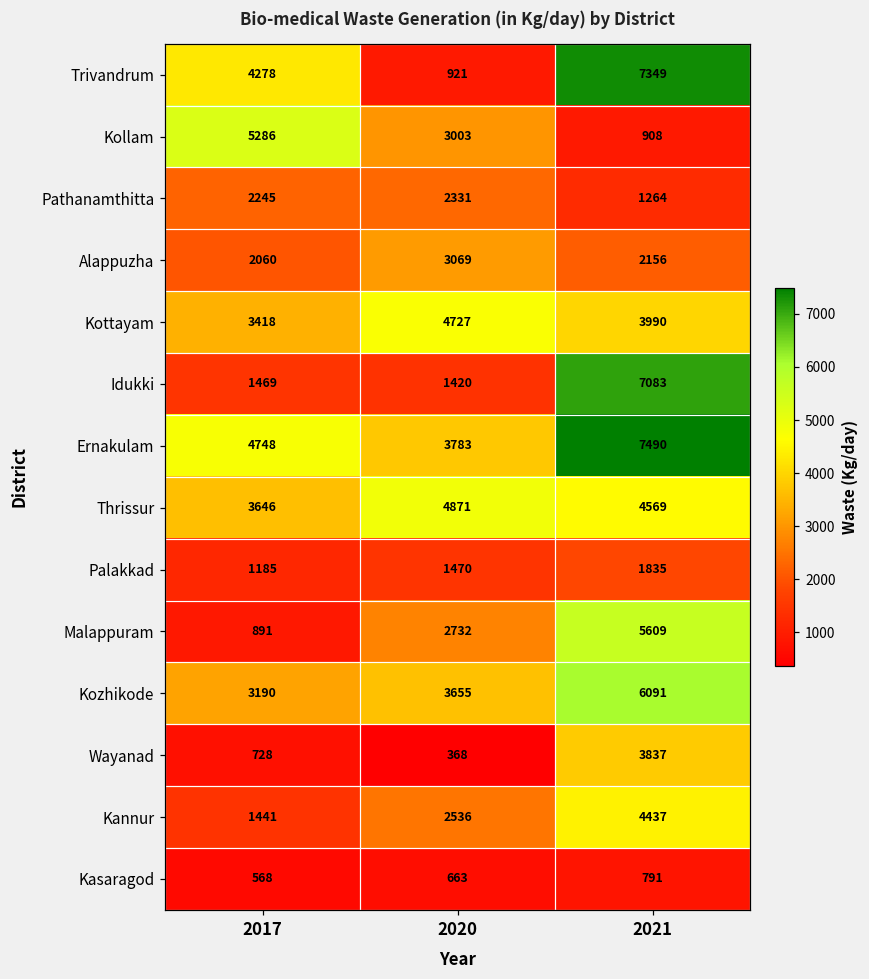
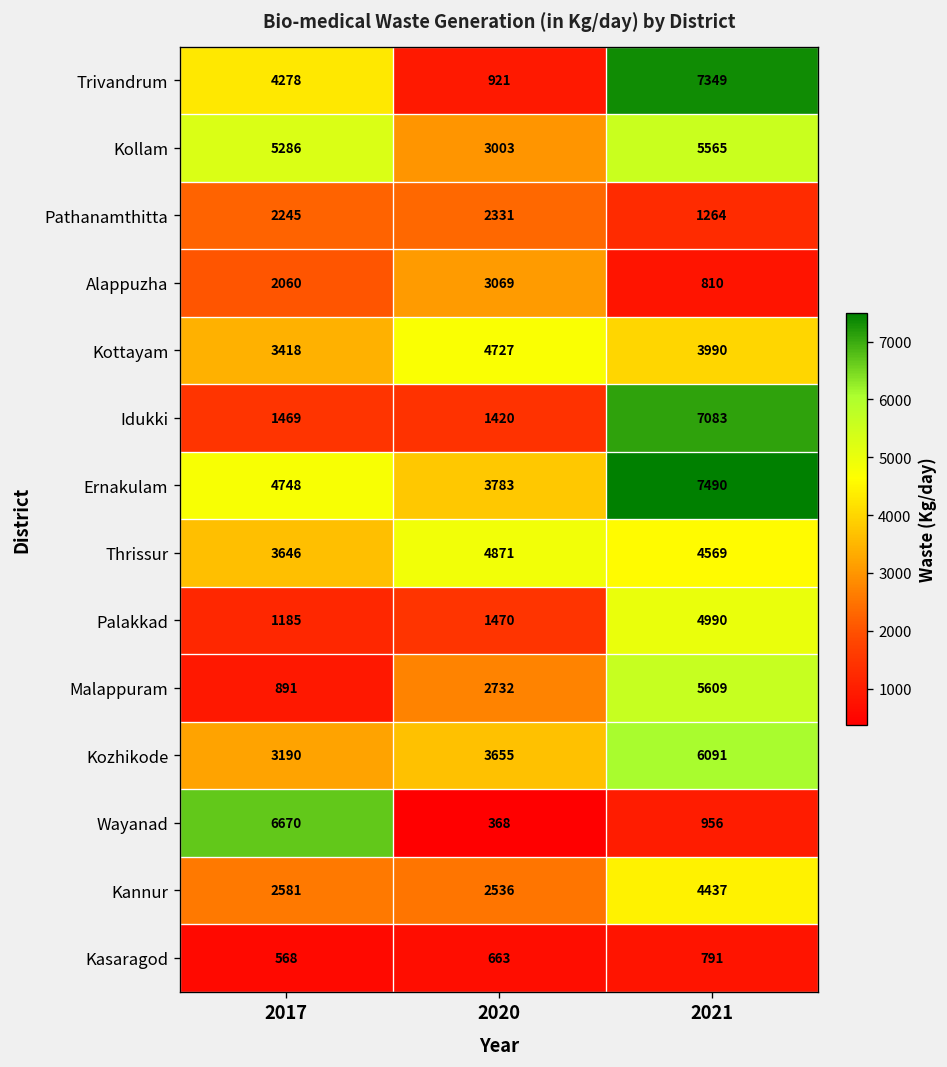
Kollam, 2021: 908 -> 5565
Alappuzha, 2021: 2156 -> 810
Palakkad, 2021: 1835 -> 4990
Wayanad, 2017: 728 -> 6670
Wayanad, 2021: 3837 -> 956
Kannur, 2017: 1441 -> 2581
